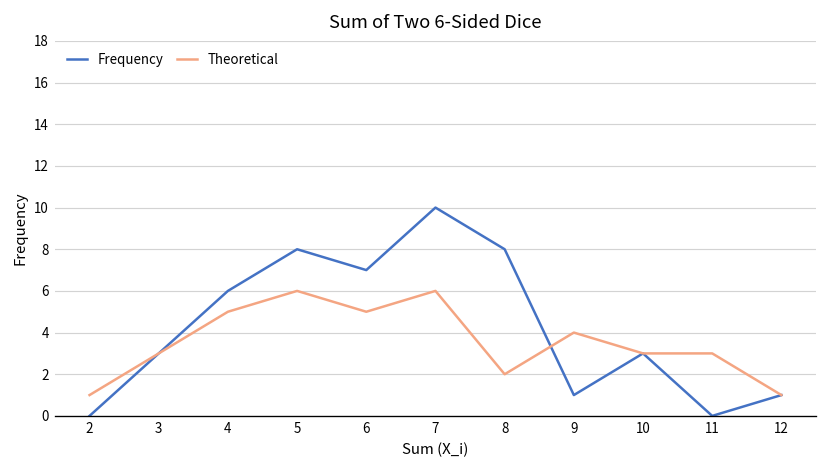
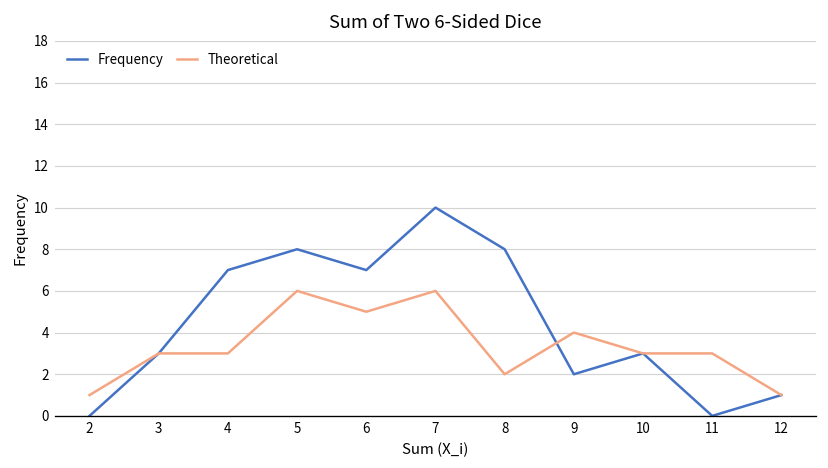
Frequency, 4: 6 -> 7
Theoretical, 4: 5 -> 3
Frequency, 9: 1 -> 2
